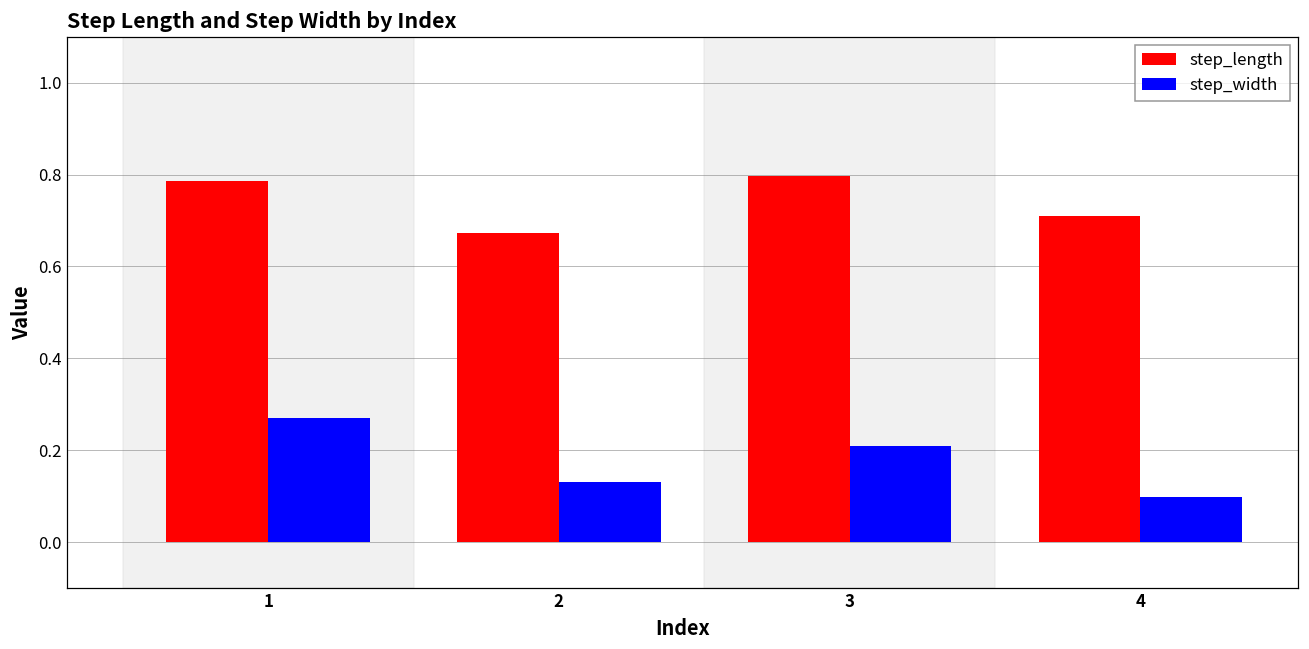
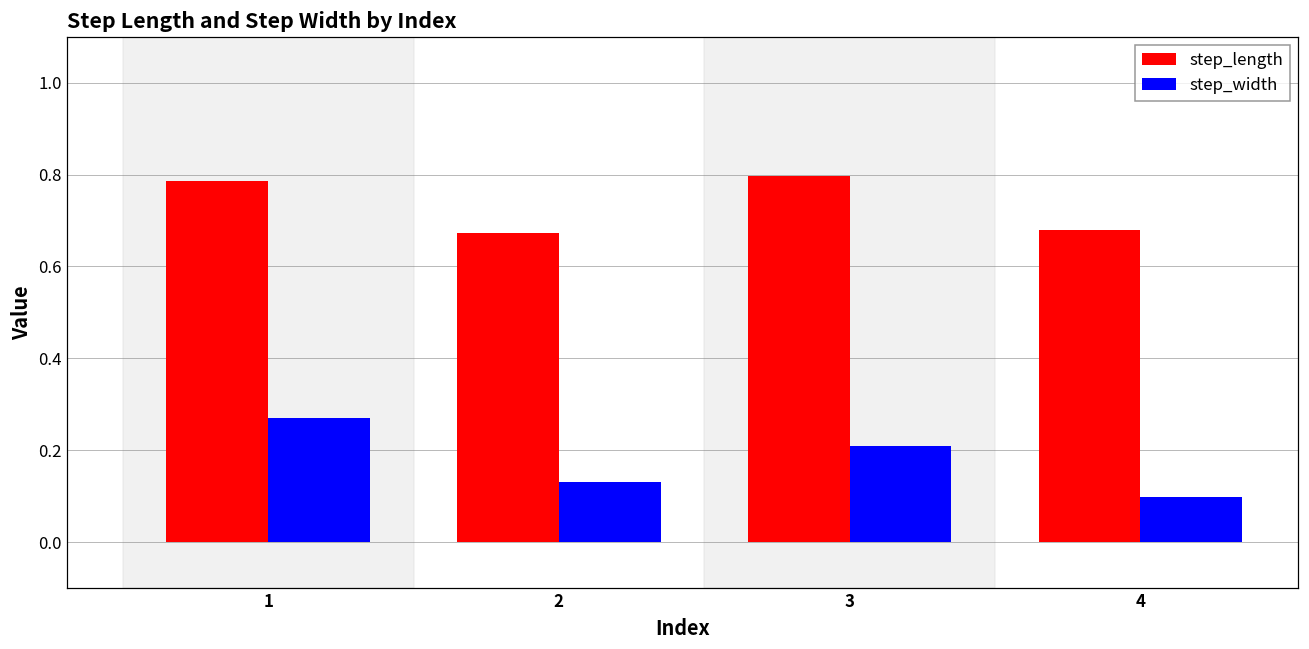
step_length, 4: 0.71 -> 0.68
